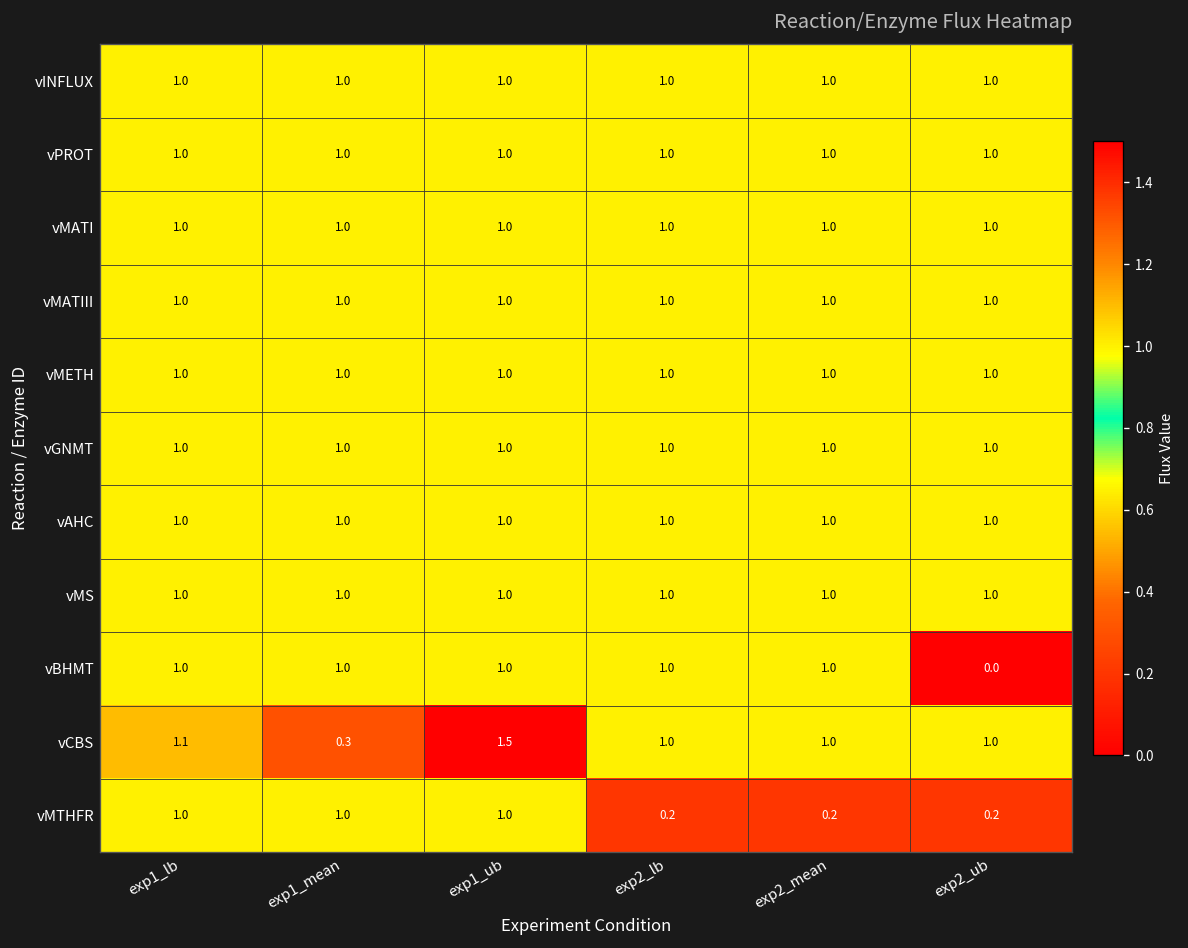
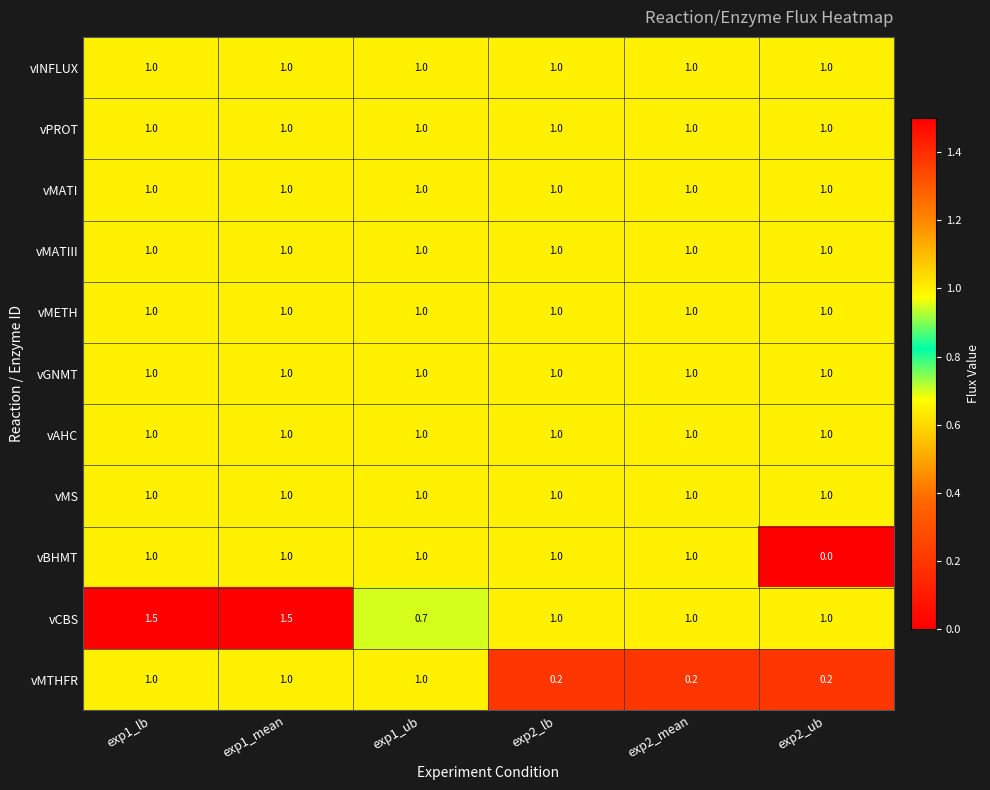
vCBS, exp1_lb: 1.1 -> 1.5
vCBS, exp1_mean: 0.3 -> 1.5
vCBS, exp1_ub: 1.5 -> 0.7
